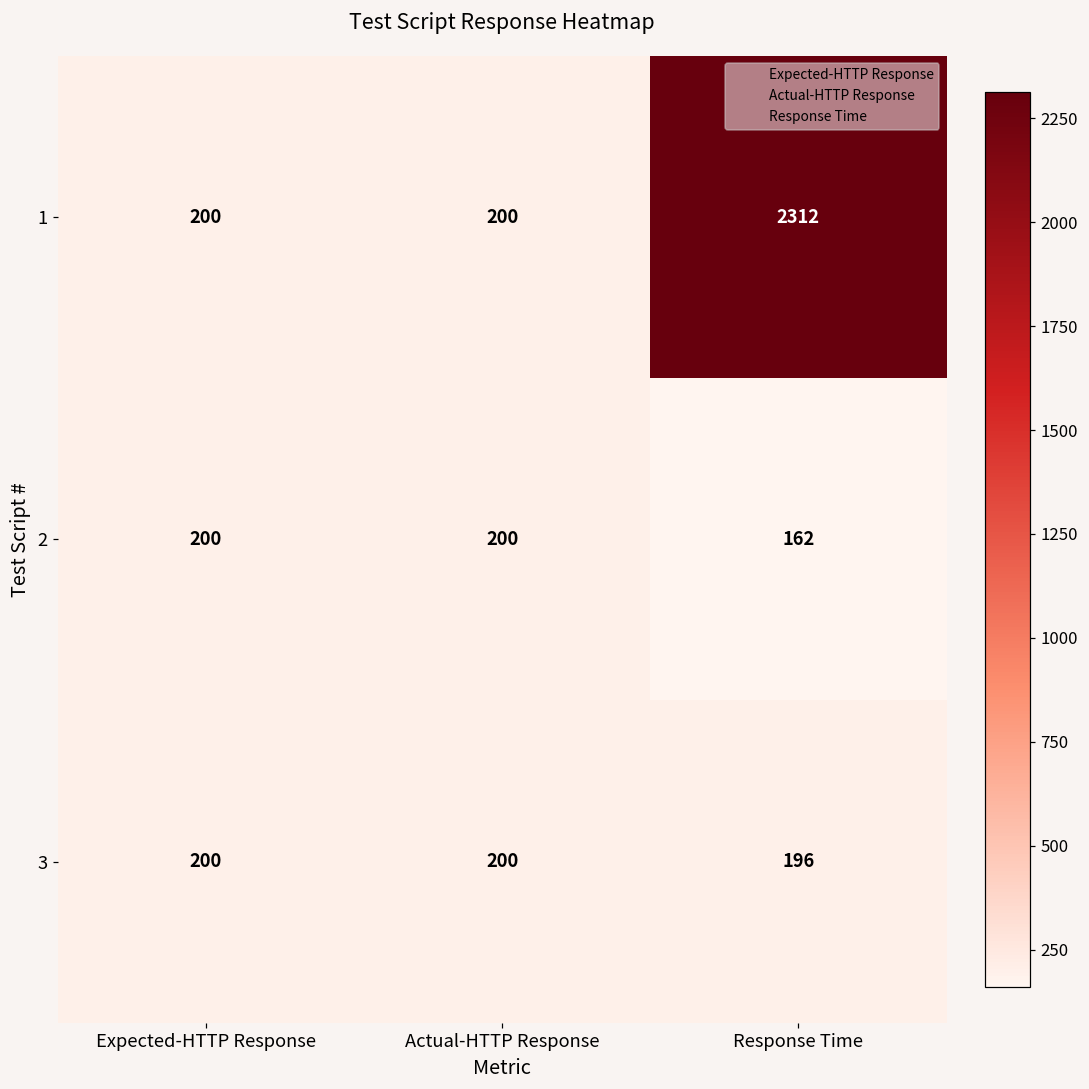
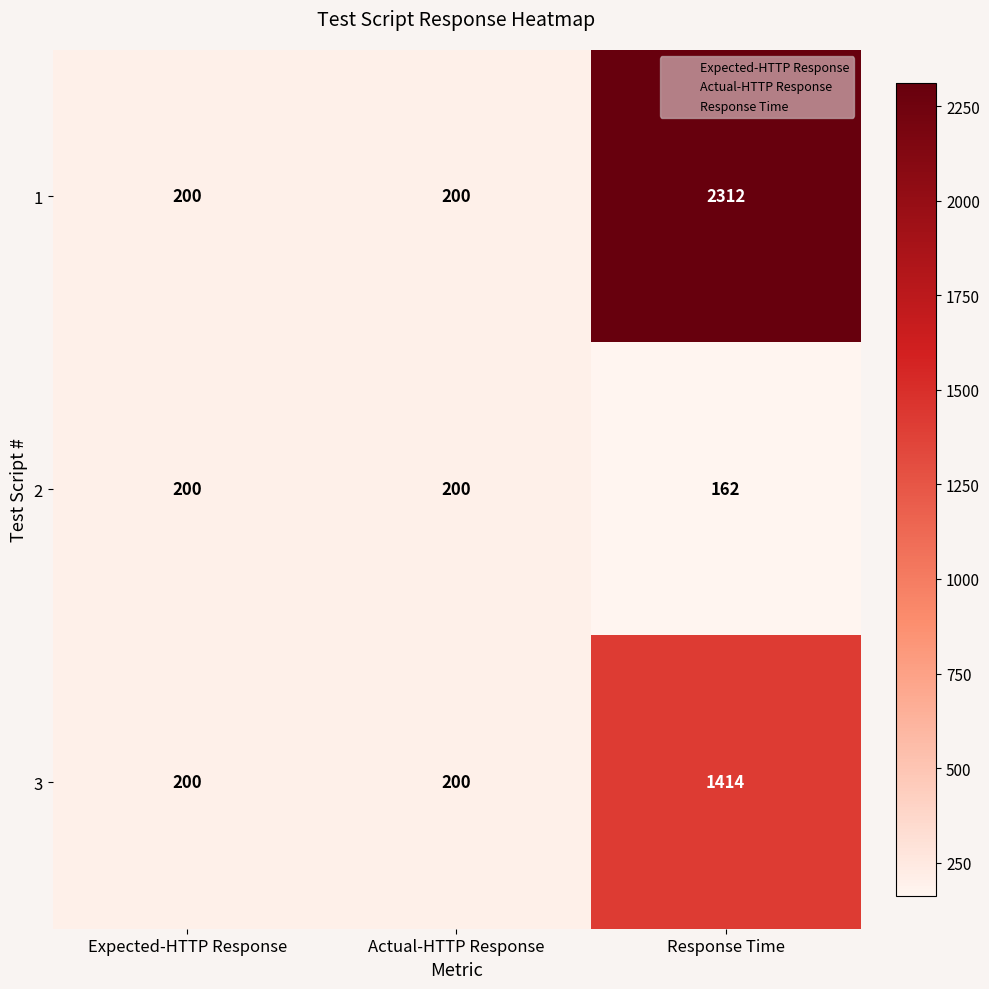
3, Response Time: 196 -> 1414
